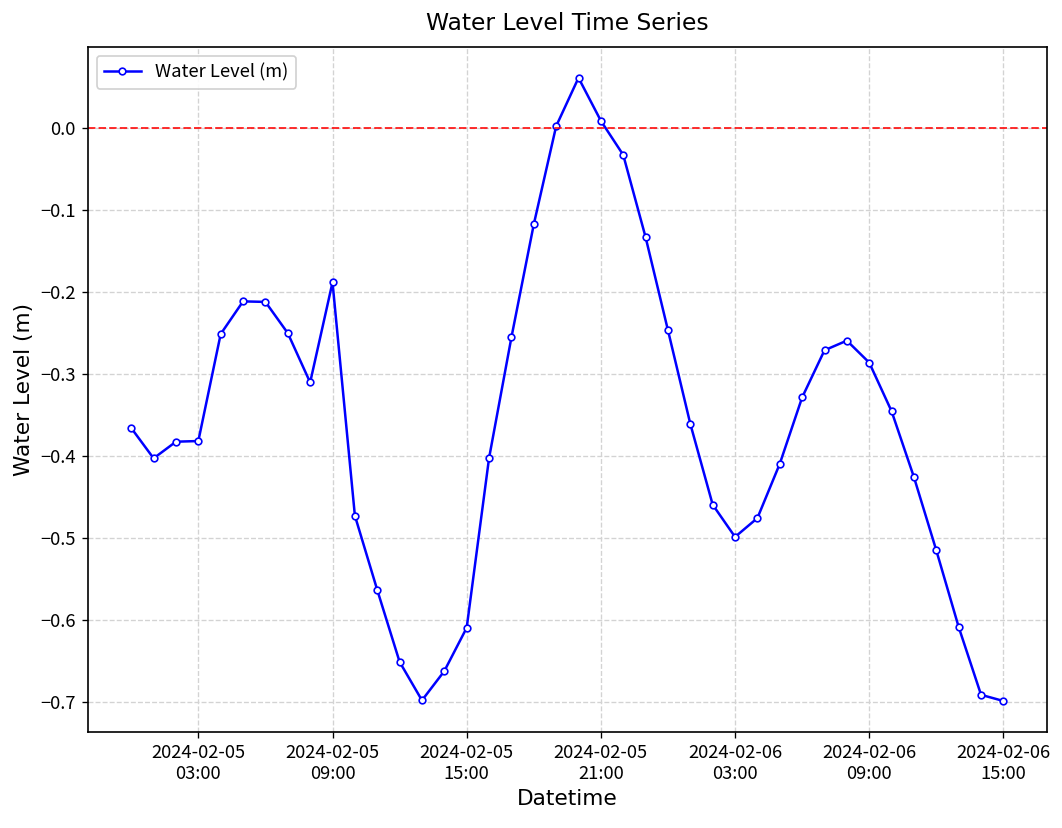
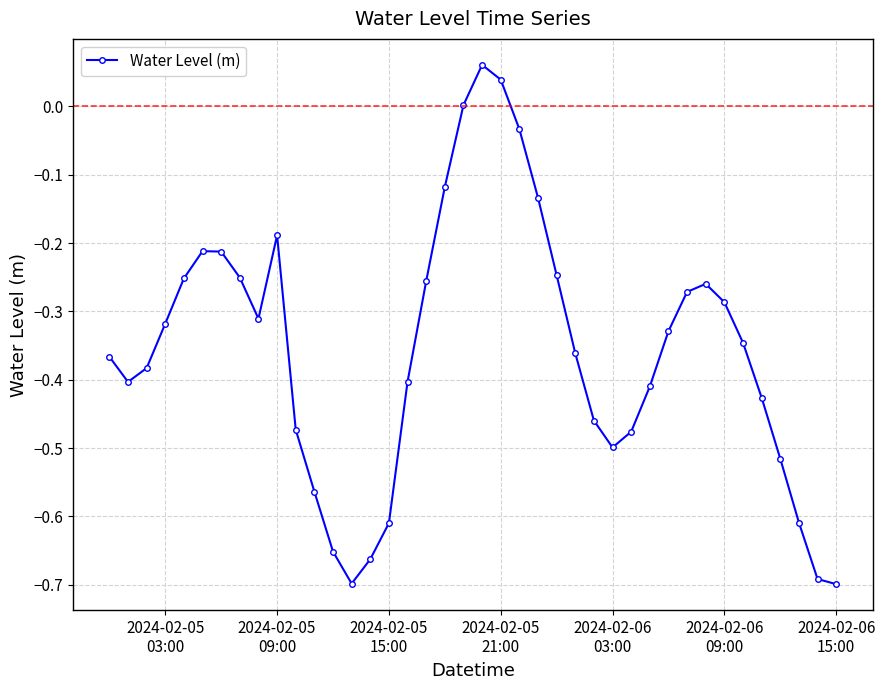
2024-02-05 03:00: -0.38 -> -0.32
2024-02-05 21:00: 0.01 -> 0.04
